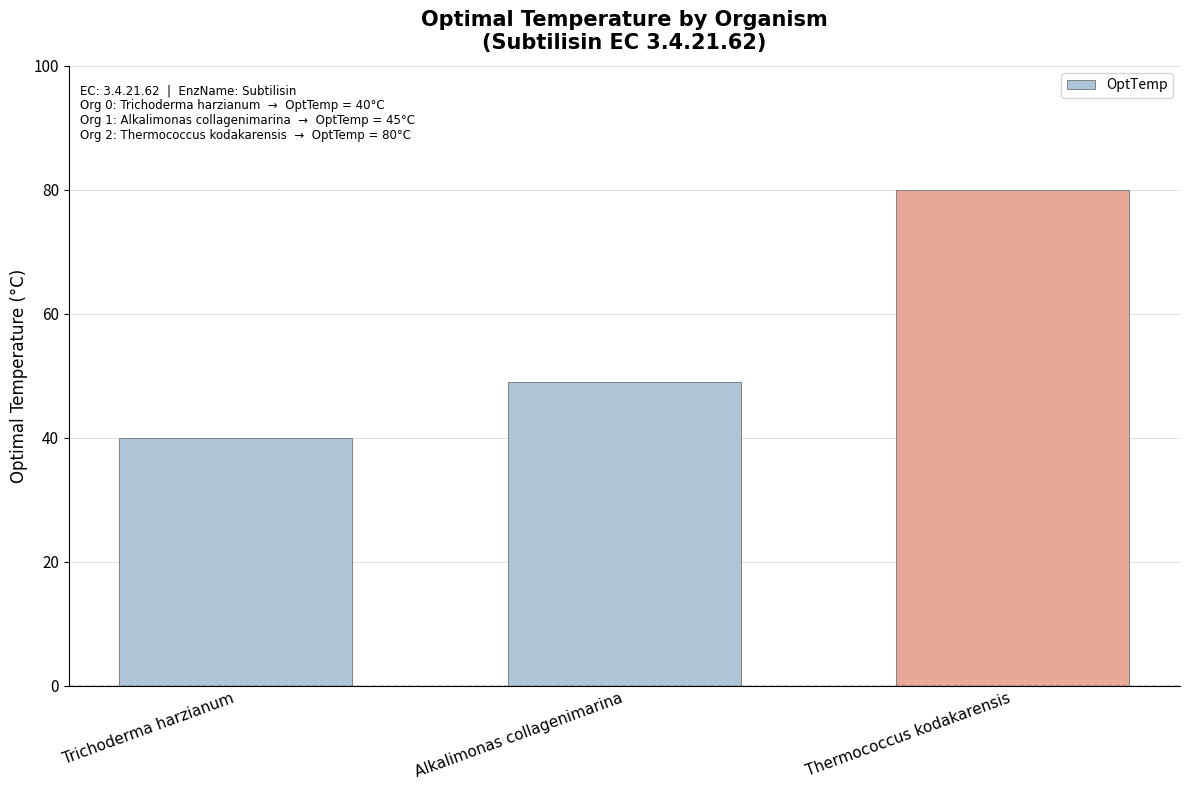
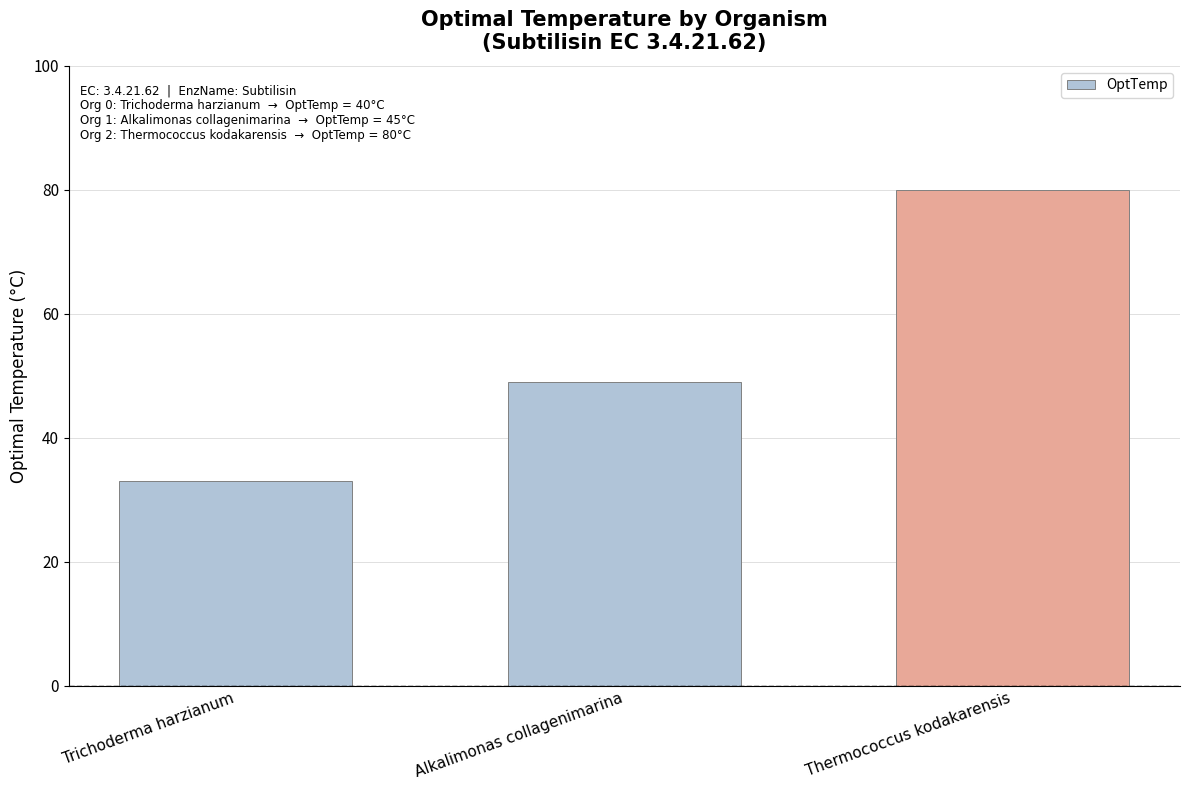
Trichoderma harzianum: 40 -> 33
